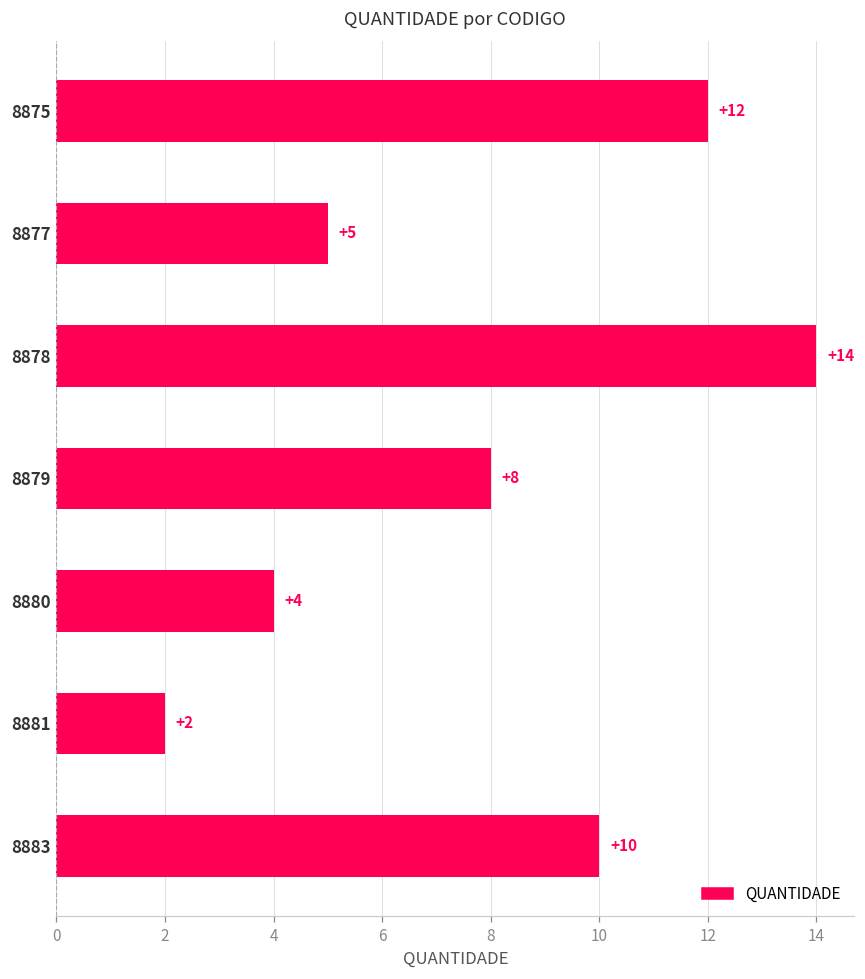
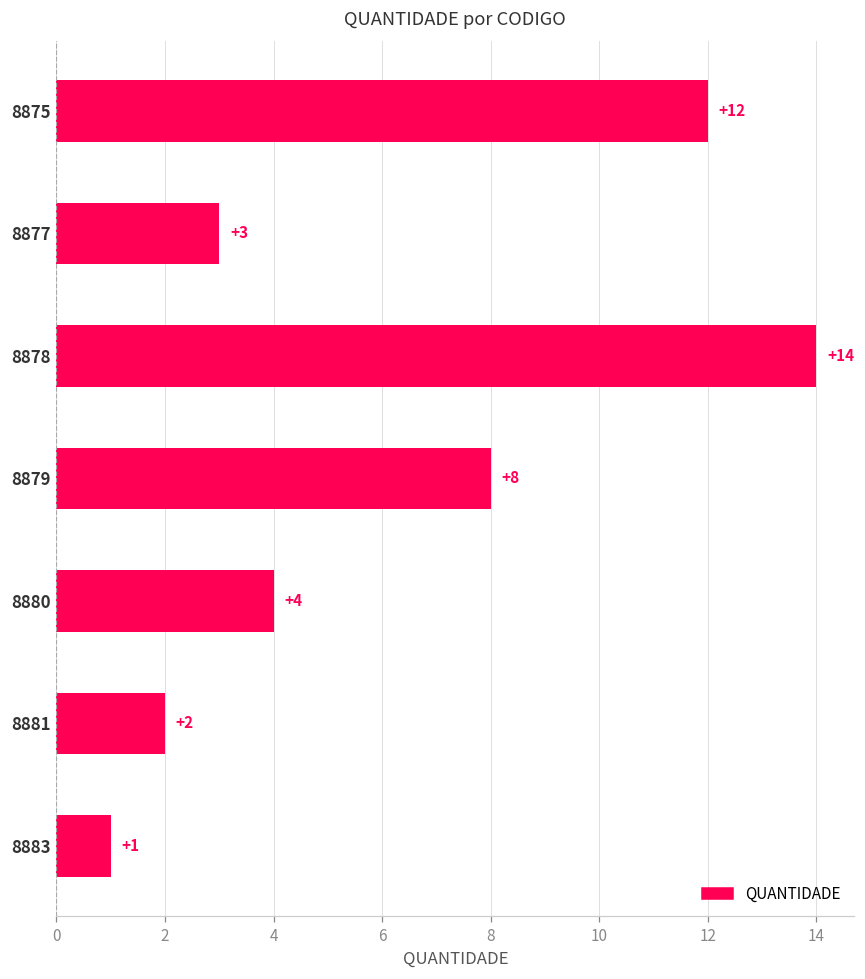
8877: +5 -> +3
8883: +10 -> +1
